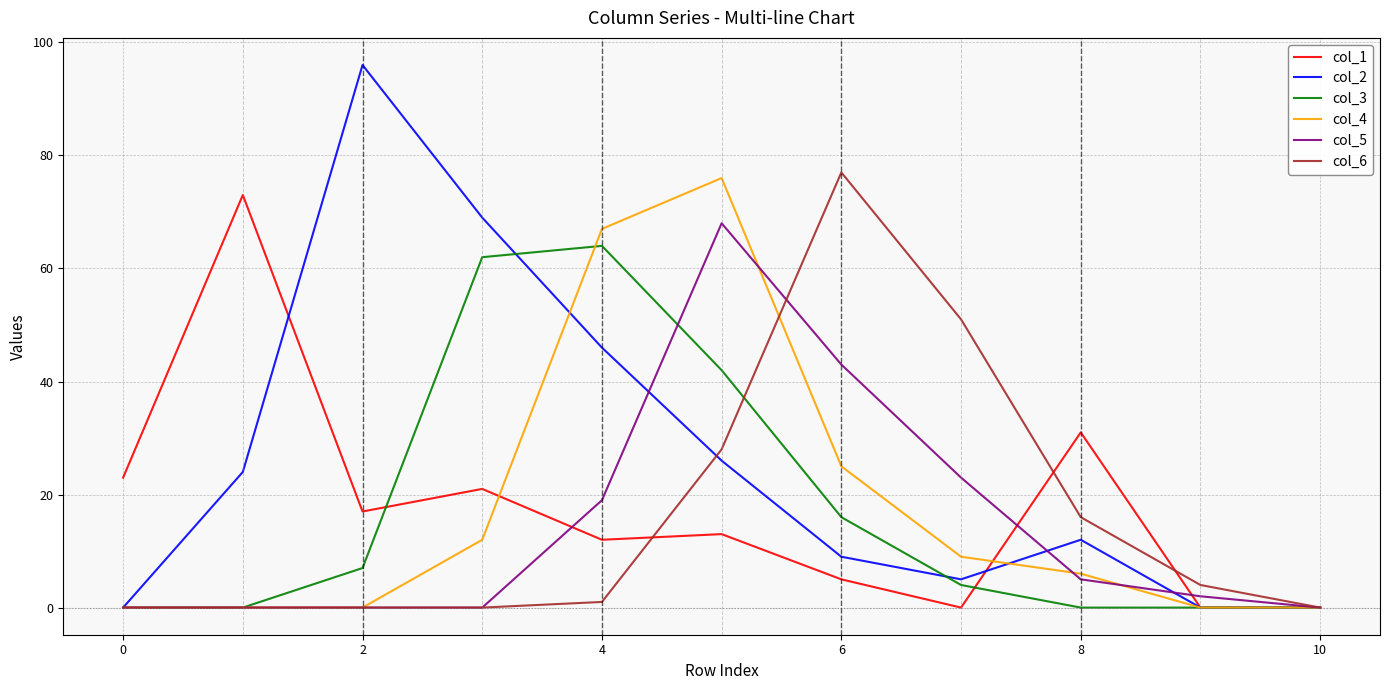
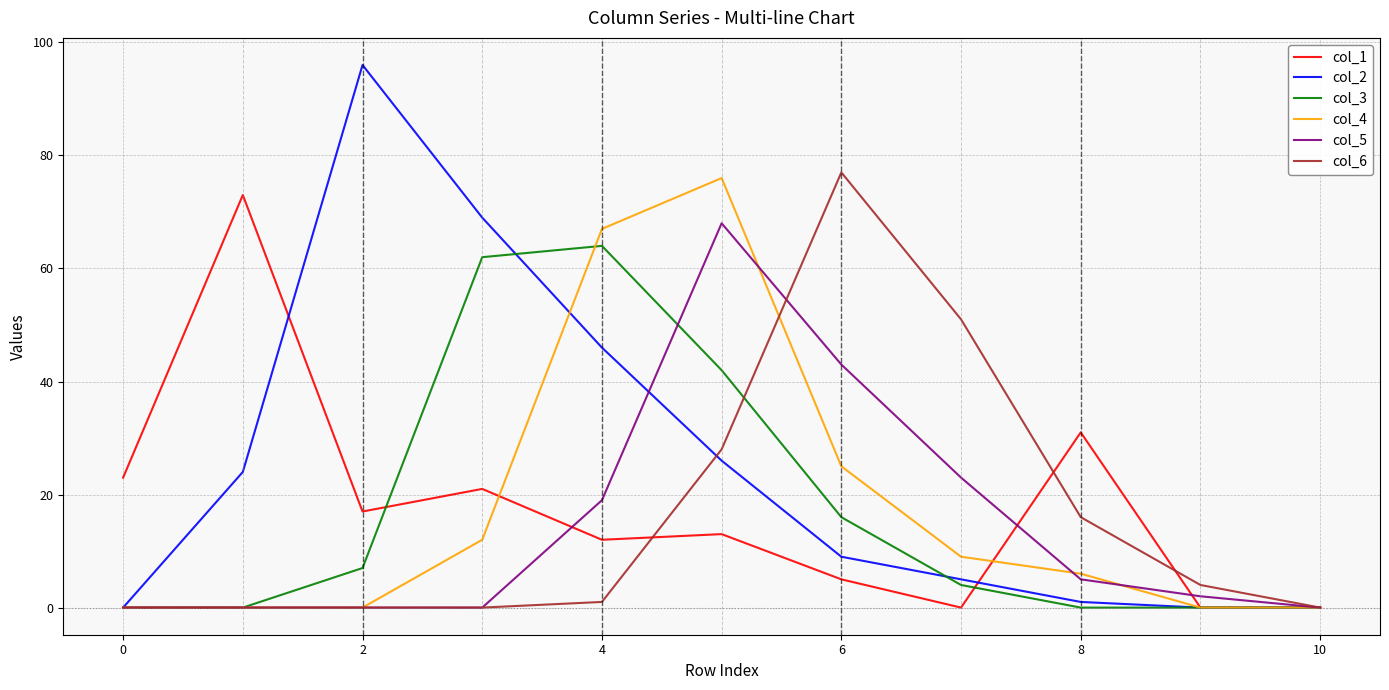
col_2, 8: 12 -> 1
